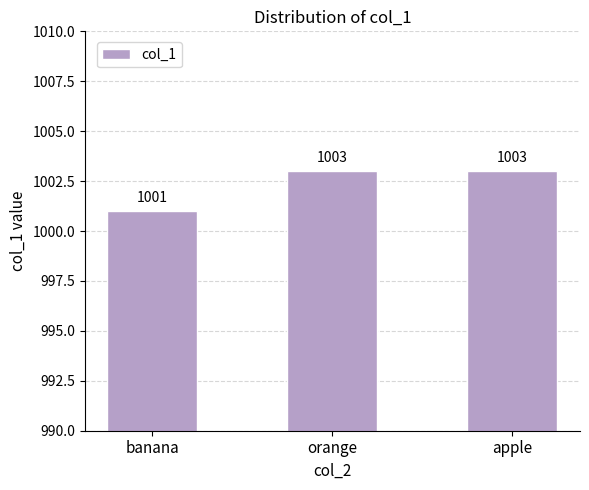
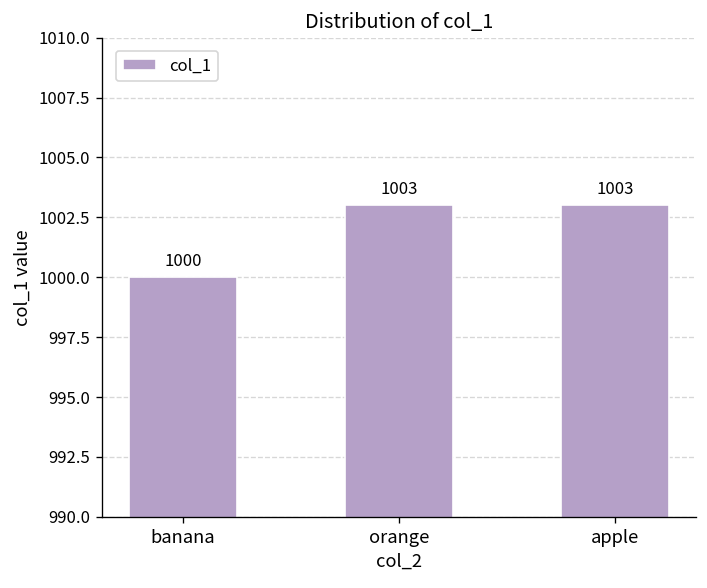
banana: 1001 -> 1000
